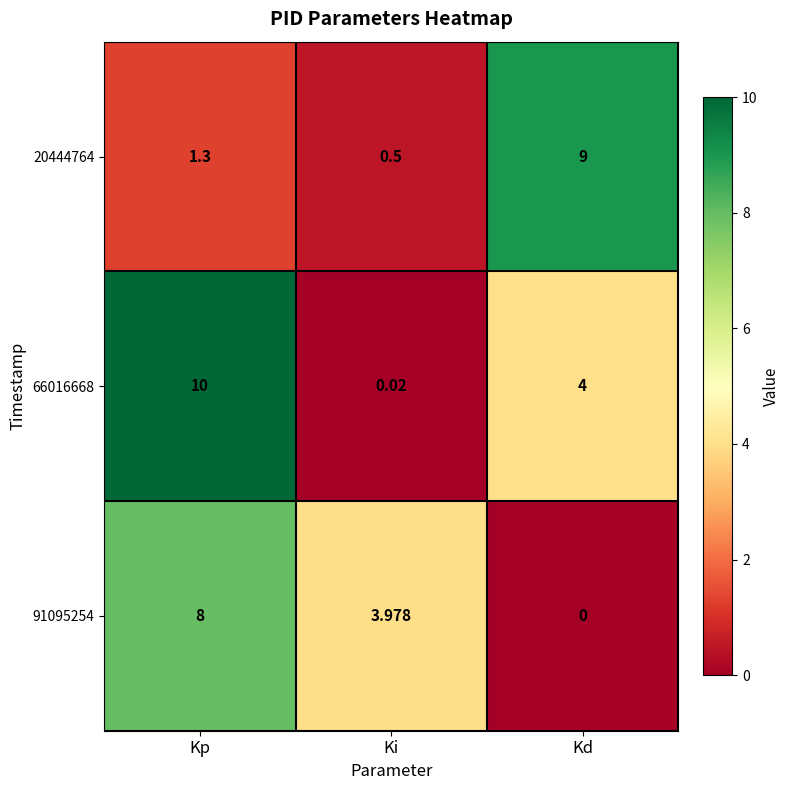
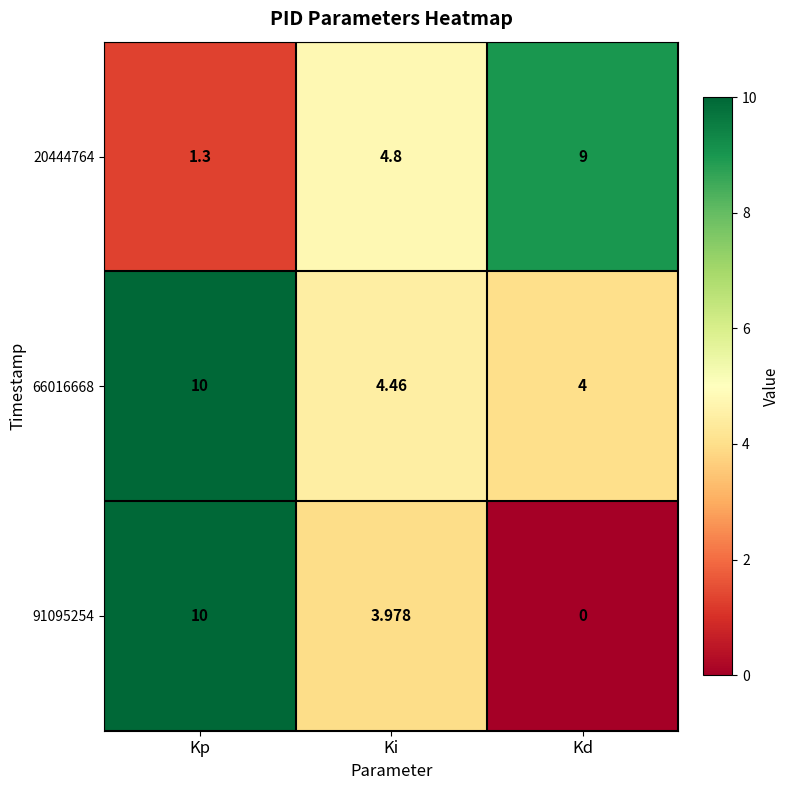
20444764, Ki: 0.5 -> 4.8
66016668, Ki: 0.02 -> 4.46
91095254, Kp: 8 -> 10
